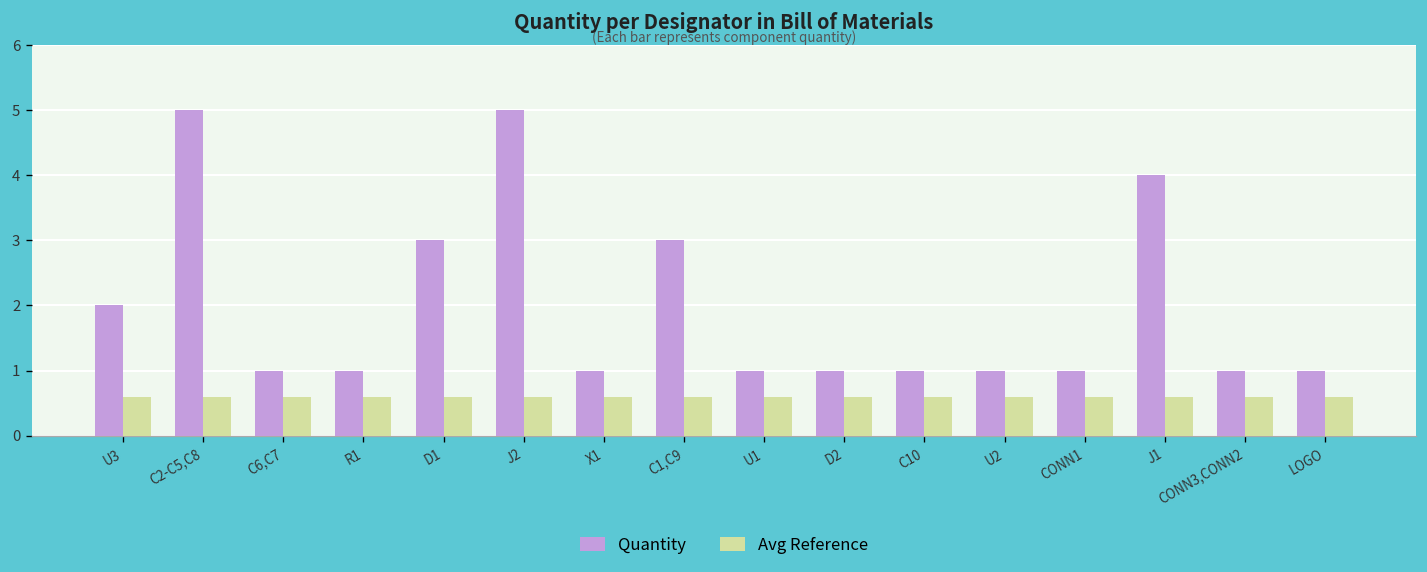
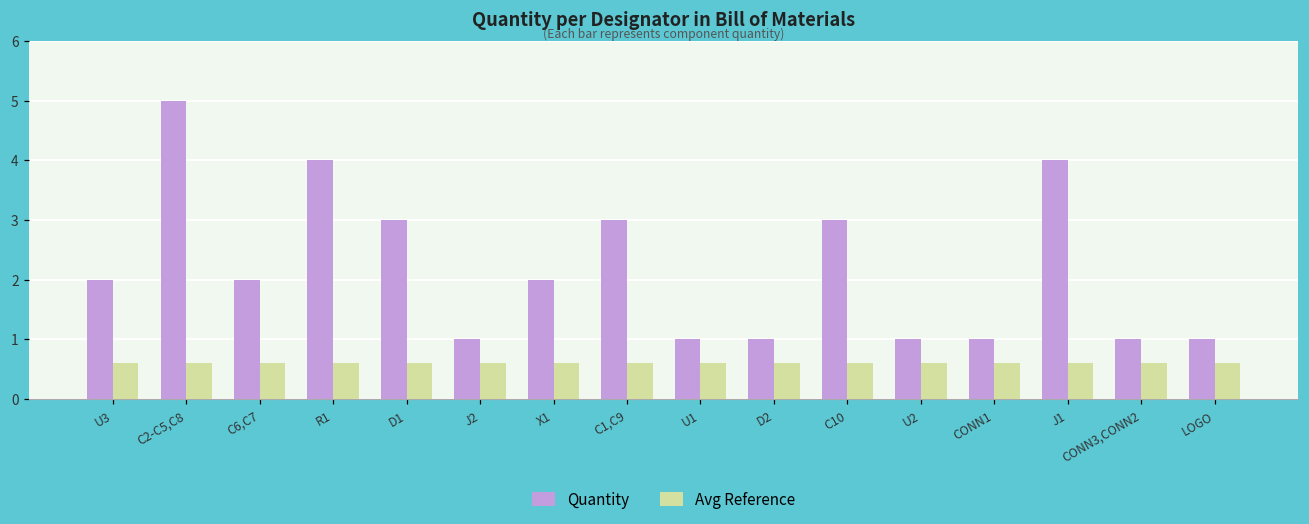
Quantity, C6,C7: 1 -> 2
Quantity, R1: 1 -> 4
Quantity, J2: 5 -> 1
Quantity, X1: 1 -> 2
Quantity, C10: 1 -> 3
